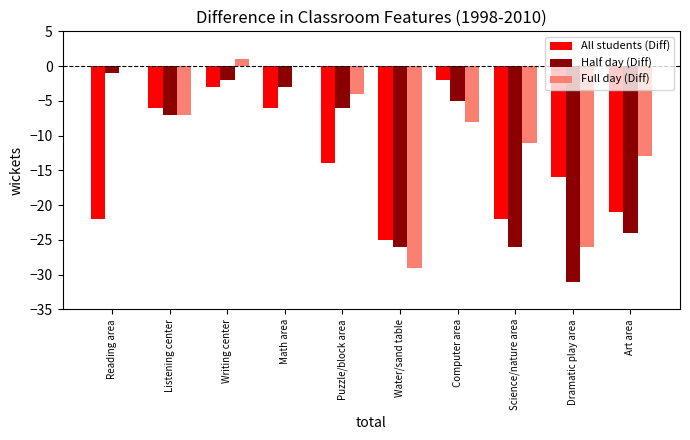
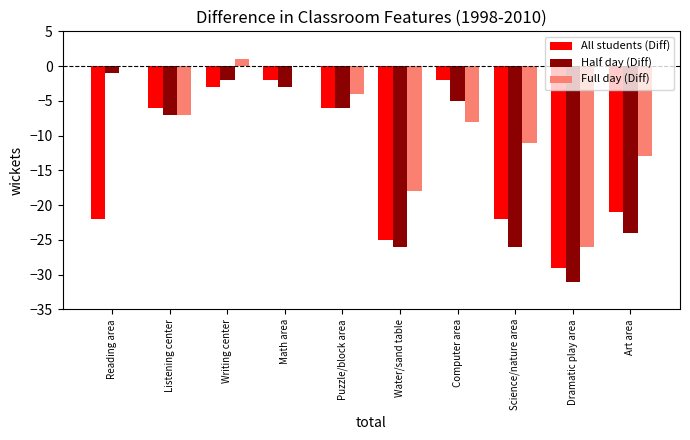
All students (Diff), Math area: -6 -> -2
All students (Diff), Puzzle/block area: -14 -> -6
Full day (Diff), Water/sand table: -29 -> -18
All students (Diff), Dramatic play area: -16 -> -29
